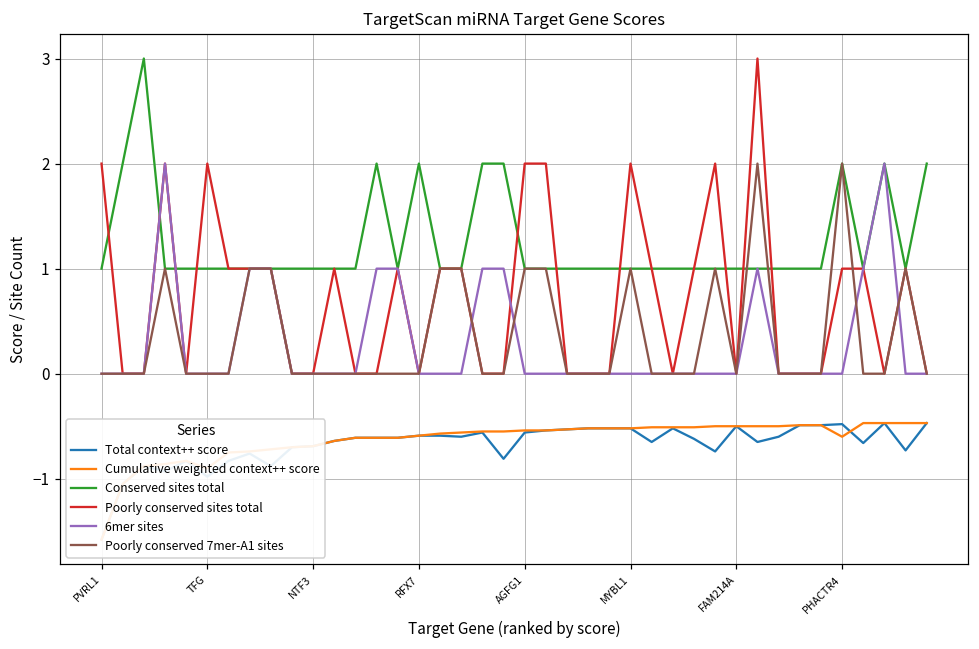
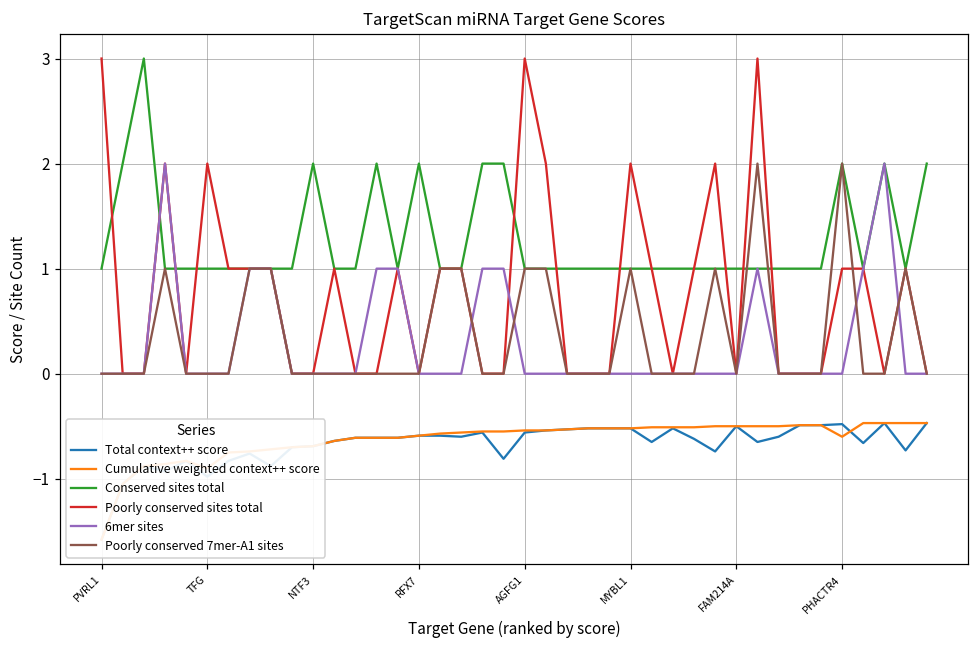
Poorly conserved sites total, PVRL1: 2 -> 3
Conserved sites total, NTF3: 1 -> 2
Poorly conserved sites total, AGFG1: 2 -> 3
